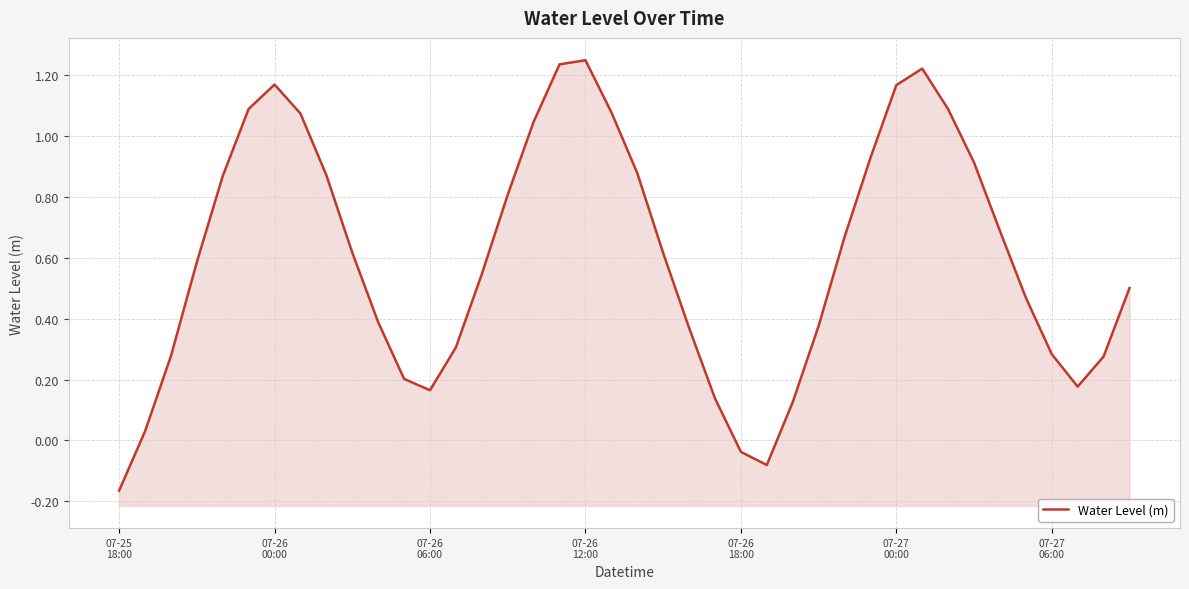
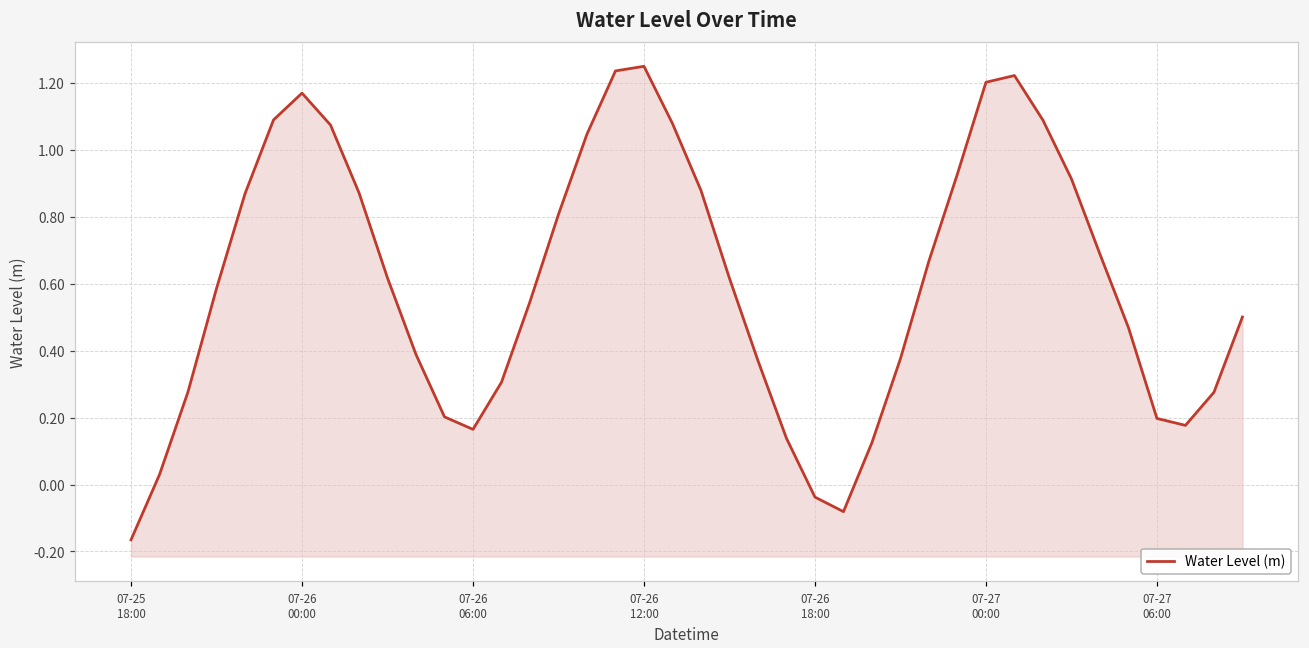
07-27 00:00: 1.17 -> 1.20
07-27 06:00: 0.28 -> 0.20
